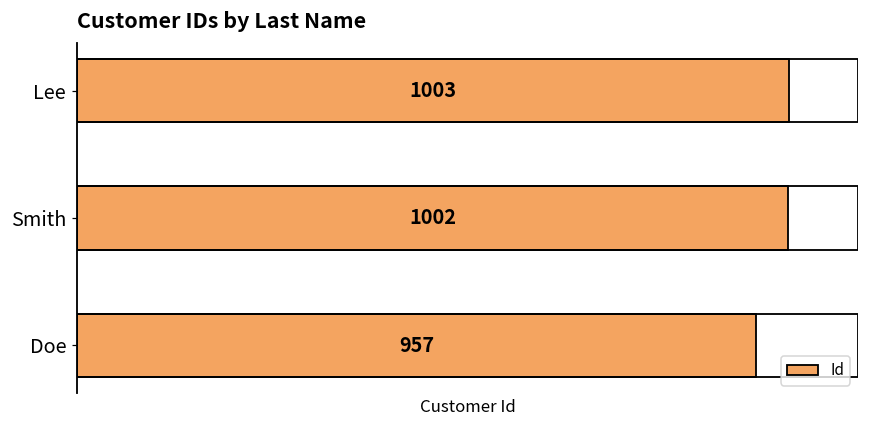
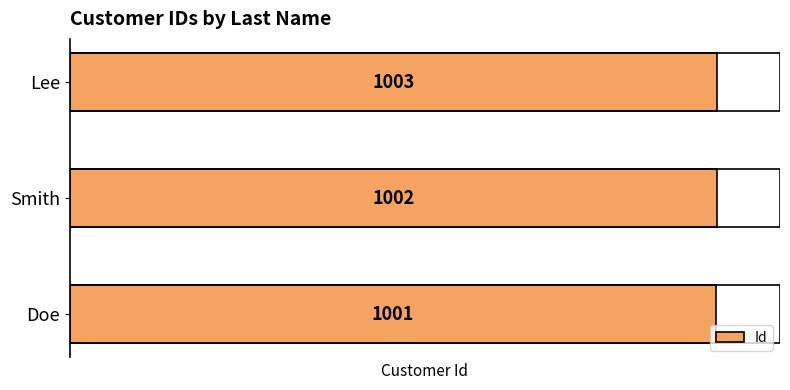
Doe: 957 -> 1001
